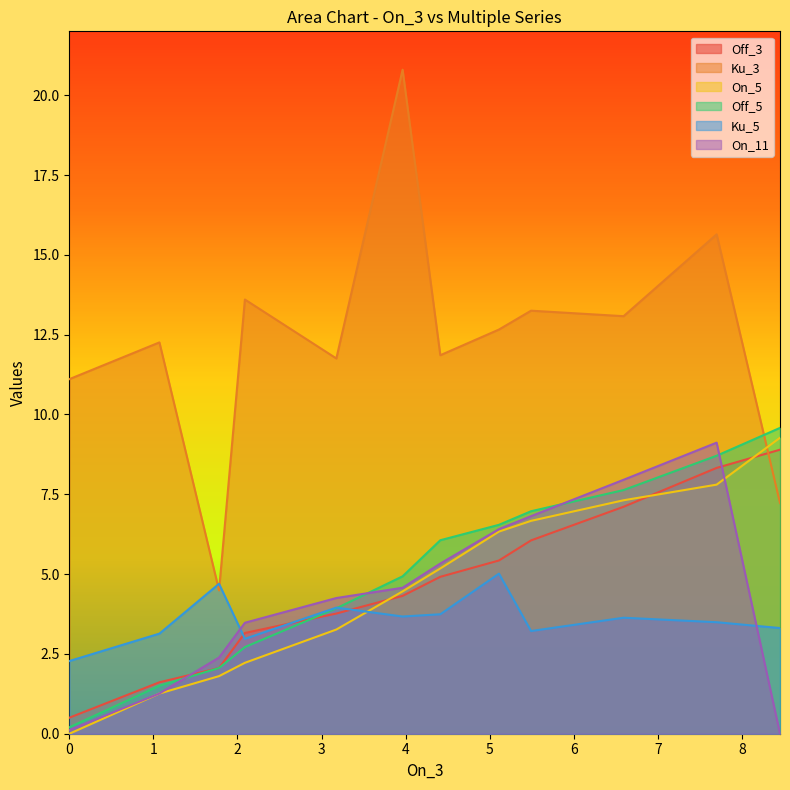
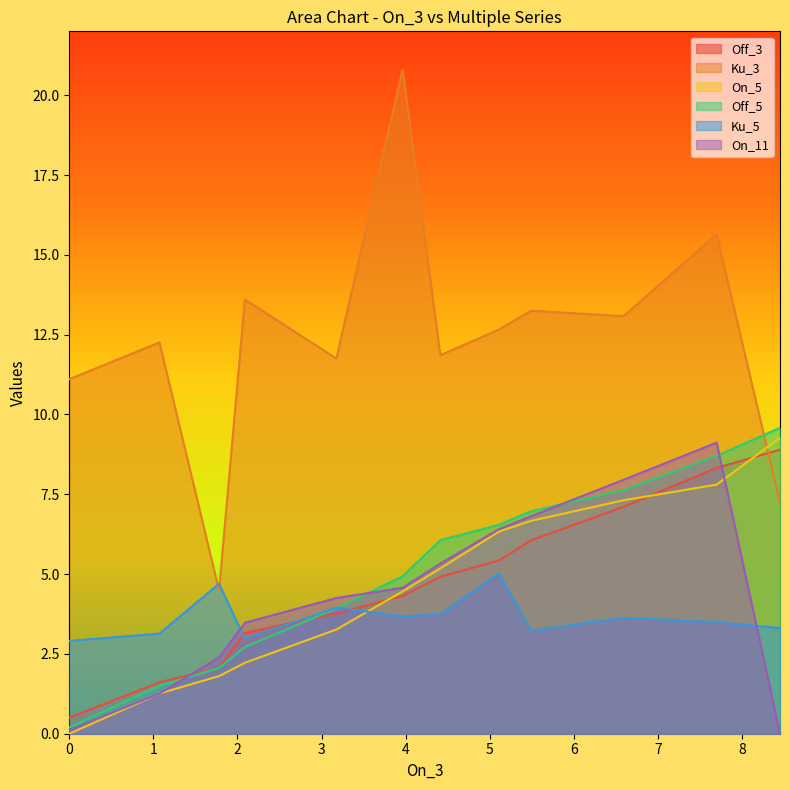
Ku_5, 0: 2.3 -> 2.9
